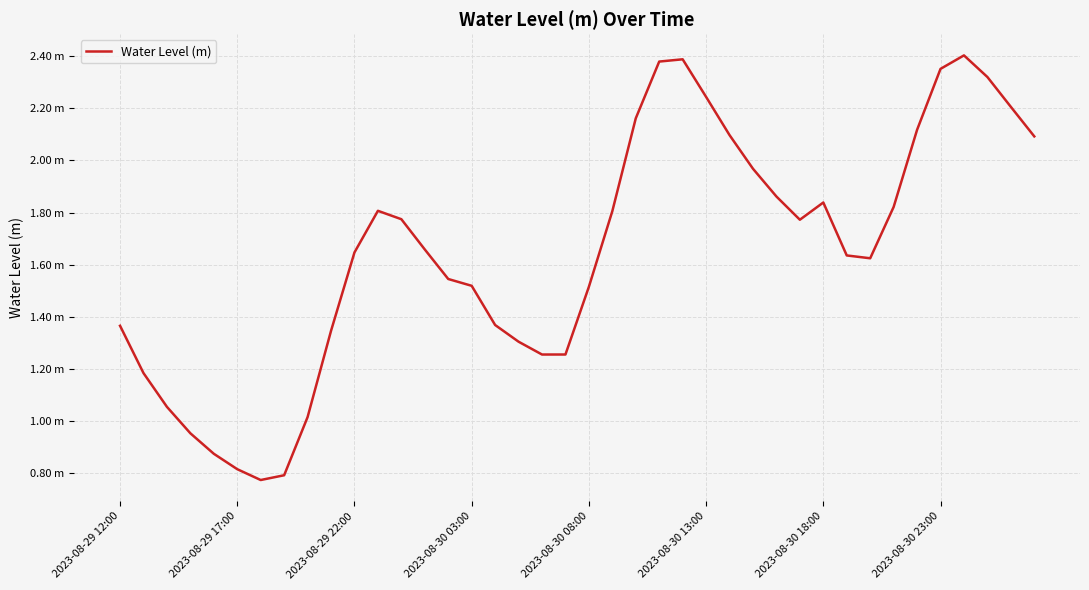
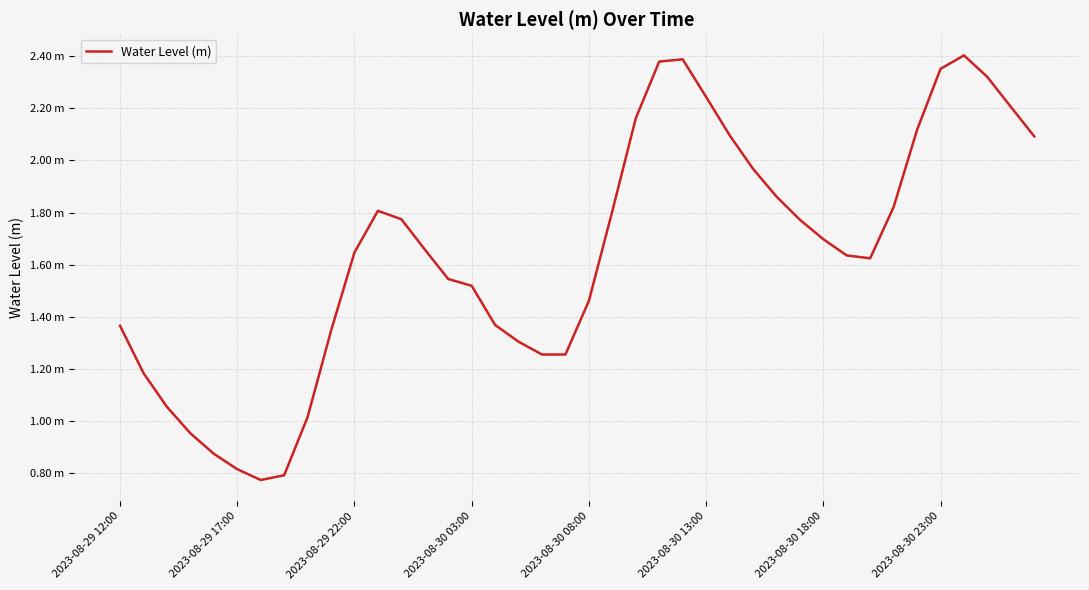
2023-08-30 08:00: 1.52 m -> 1.46 m
2023-08-30 18:00: 1.84 m -> 1.70 m
